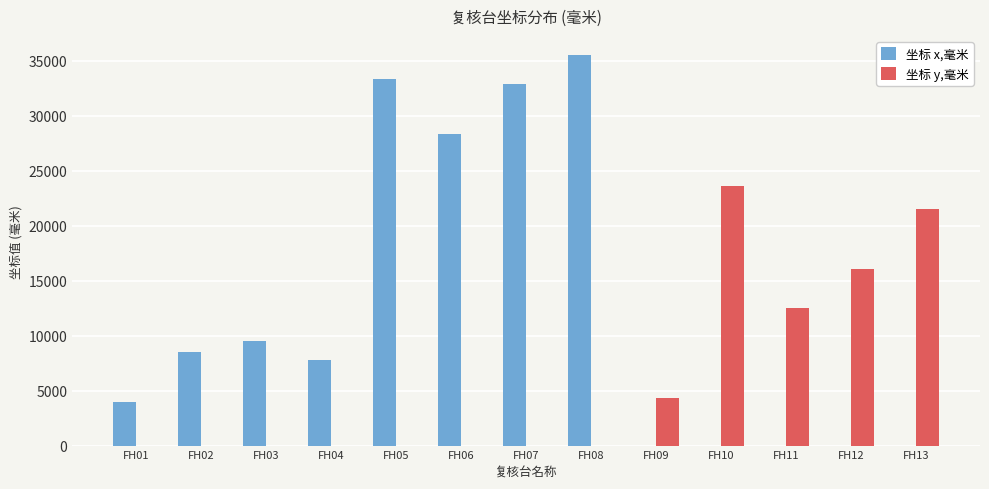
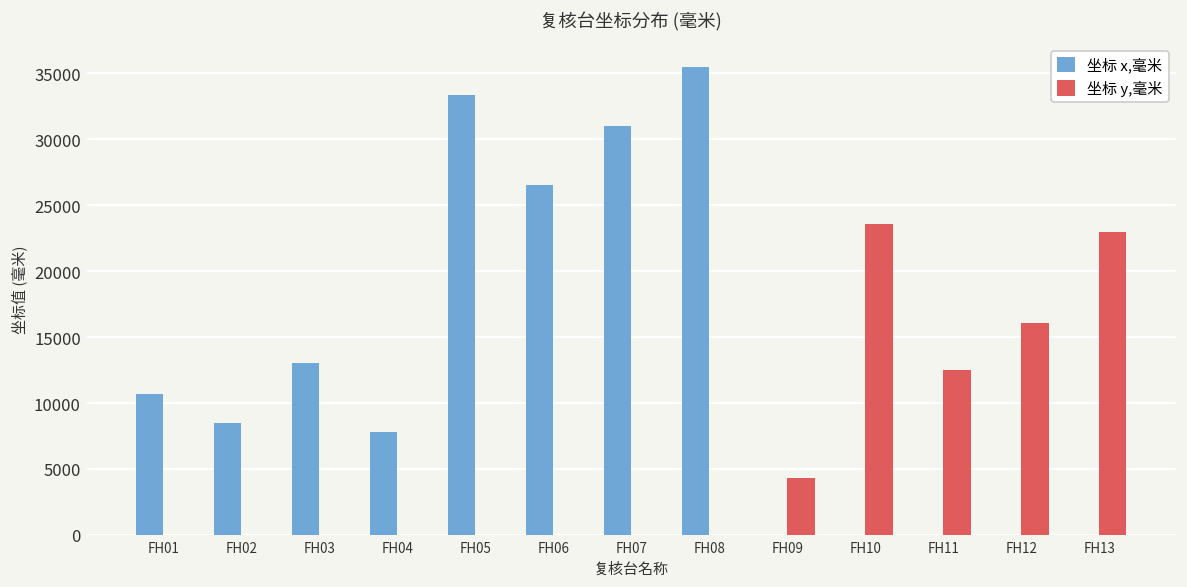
坐标 x,毫米, FH01: 4000 -> 10700
坐标 x,毫米, FH03: 9500 -> 13000
坐标 x,毫米, FH06: 28300 -> 26500
坐标 x,毫米, FH07: 32900 -> 31000
坐标 y,毫米, FH13: 21500 -> 23000
